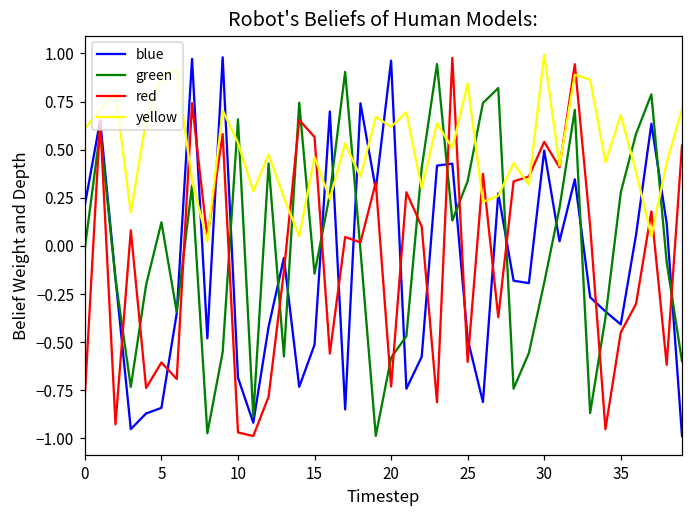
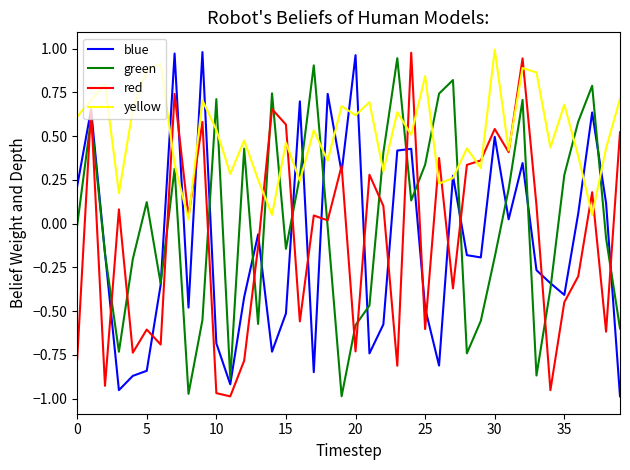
green, 10: 0.66 -> 0.71
